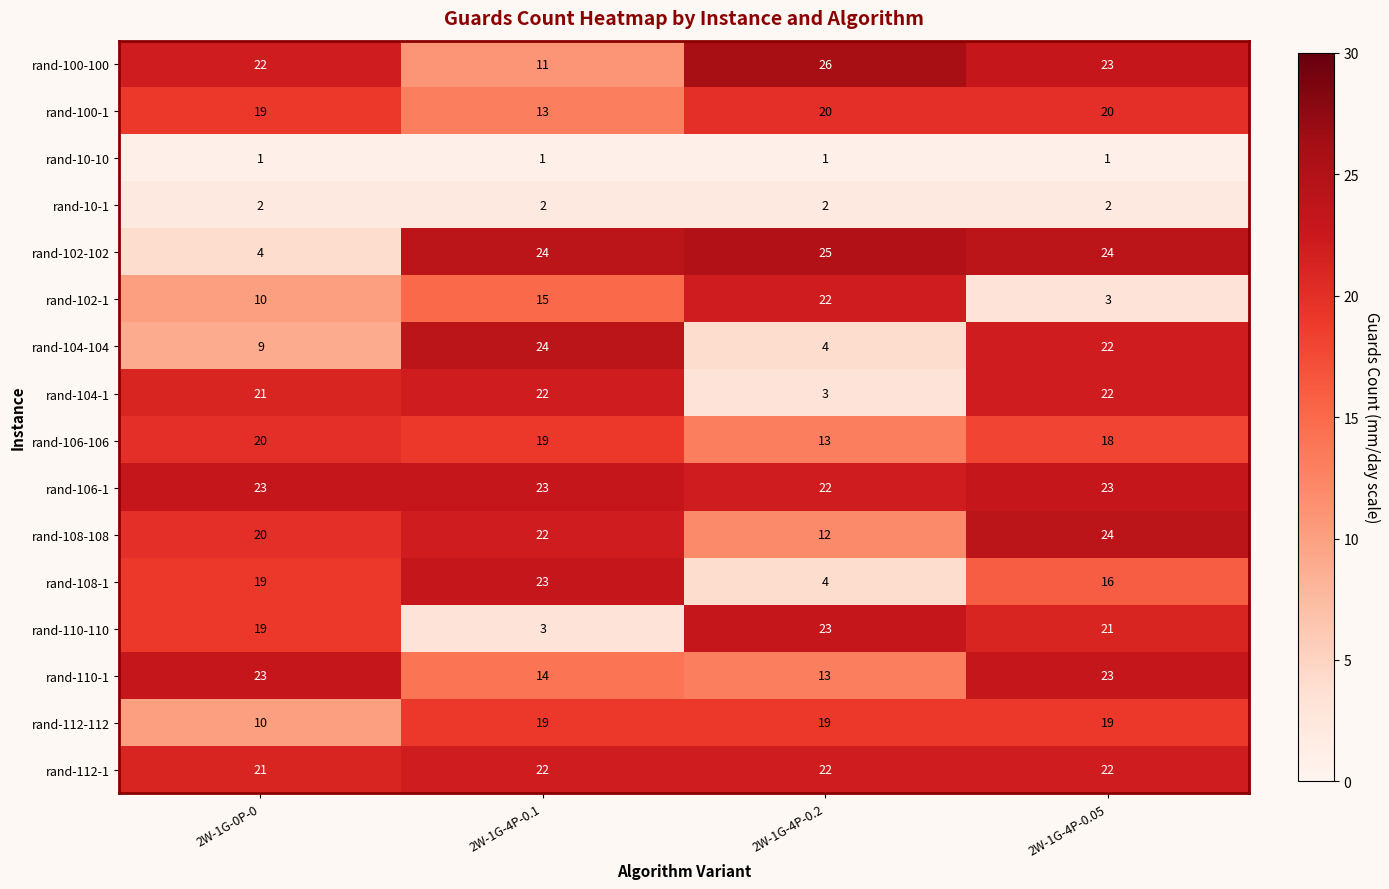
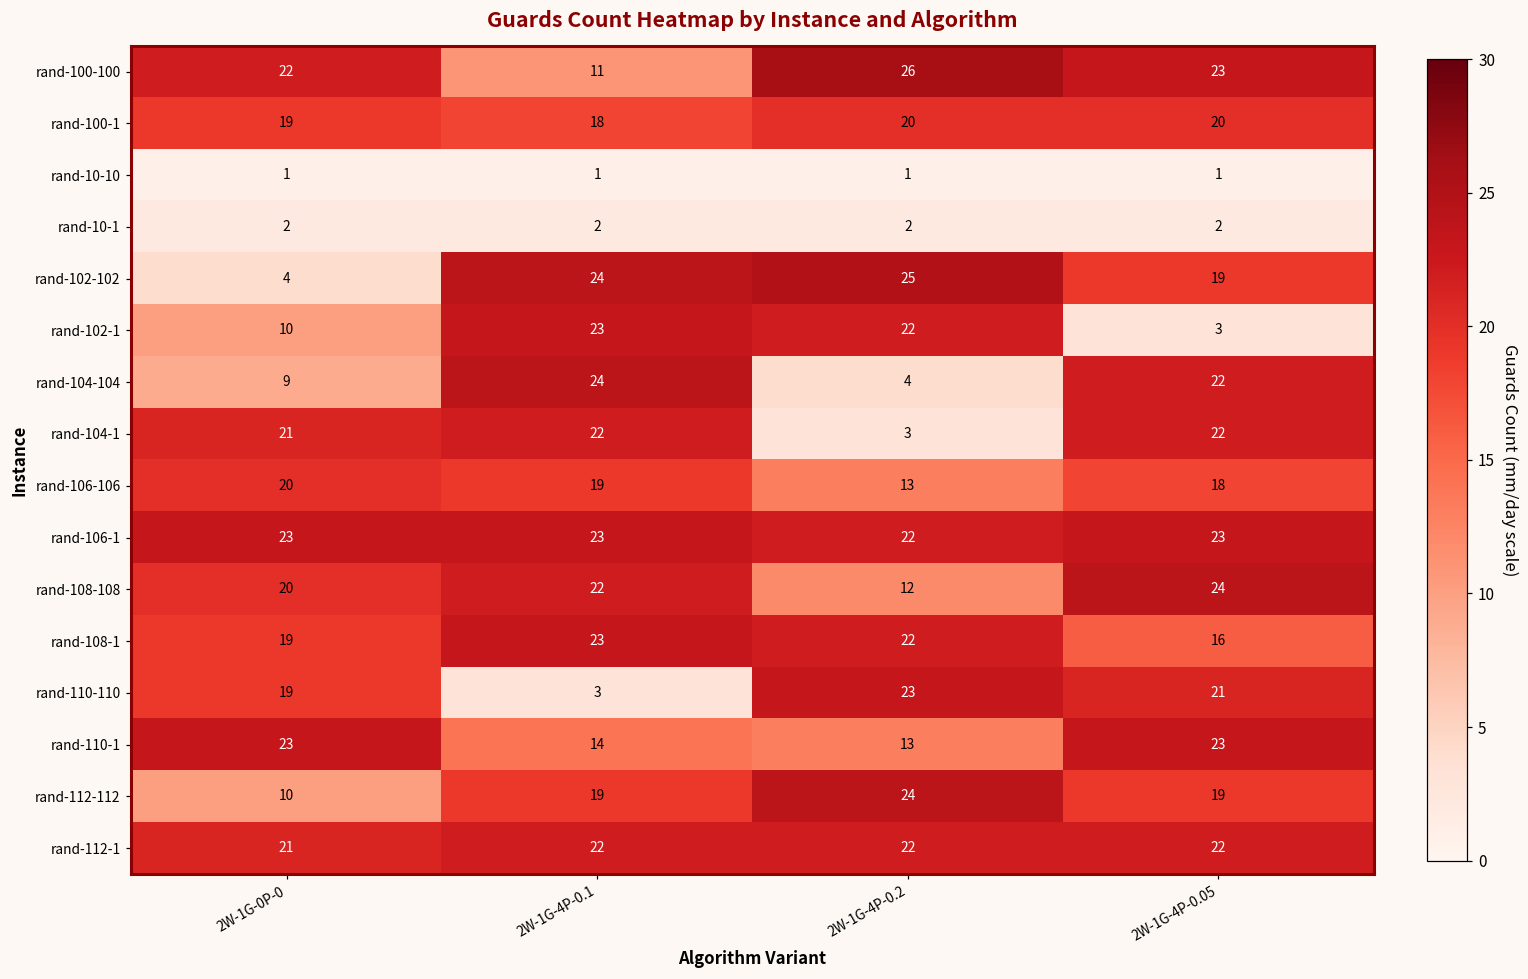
rand-100-1, 2W-1G-4P-0.1: 13 -> 18
rand-102-102, 2W-1G-4P-0.05: 24 -> 19
rand-102-1, 2W-1G-4P-0.1: 15 -> 23
rand-108-1, 2W-1G-4P-0.2: 4 -> 22
rand-112-112, 2W-1G-4P-0.2: 19 -> 24
